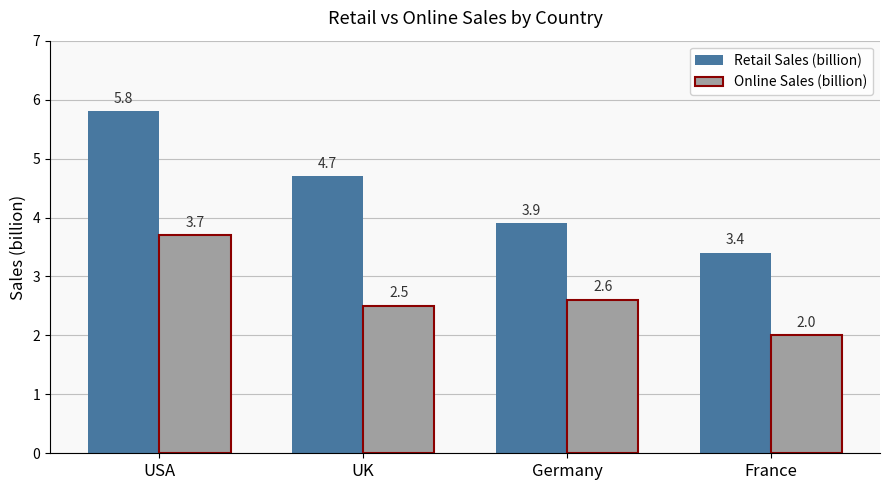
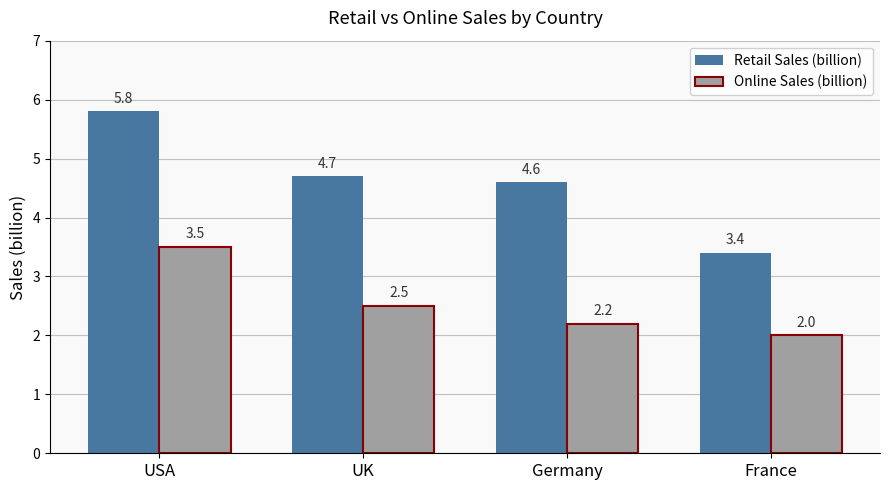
Online Sales (billion), USA: 3.7 -> 3.5
Retail Sales (billion), Germany: 3.9 -> 4.6
Online Sales (billion), Germany: 2.6 -> 2.2
